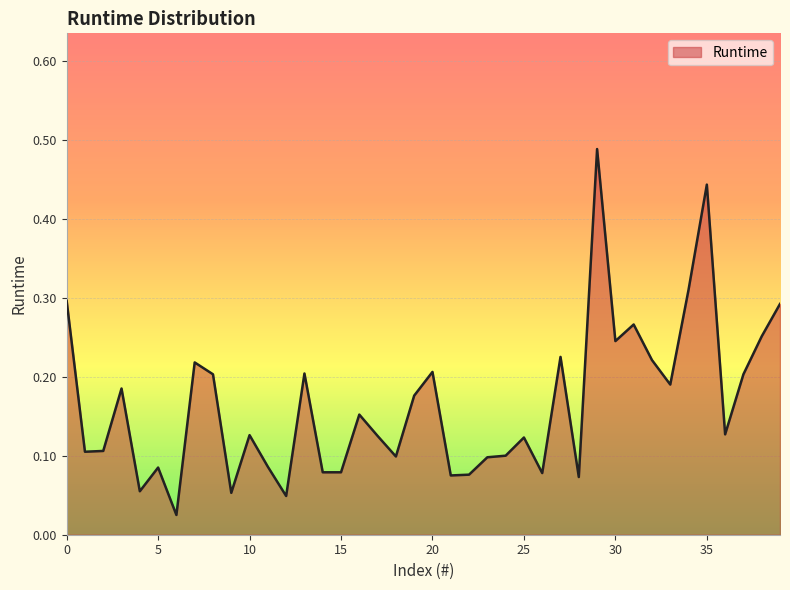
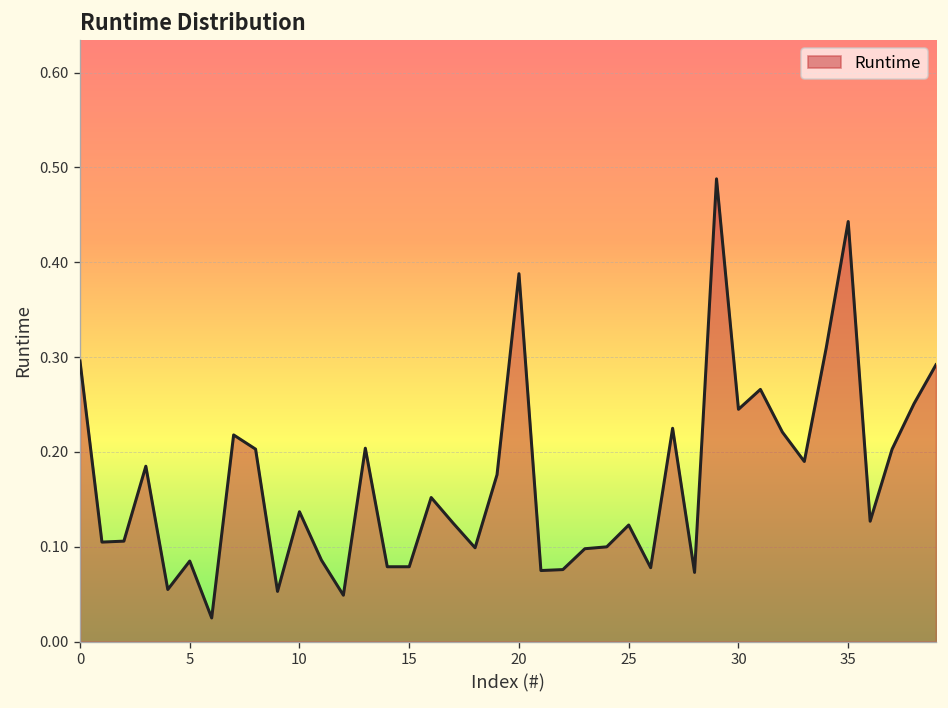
10: 0.13 -> 0.14
20: 0.21 -> 0.39
